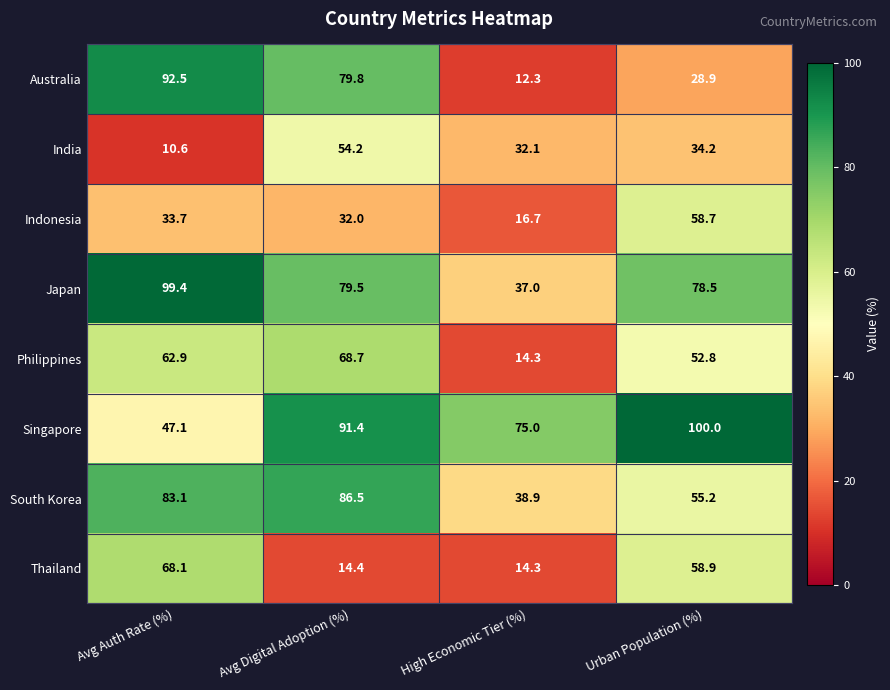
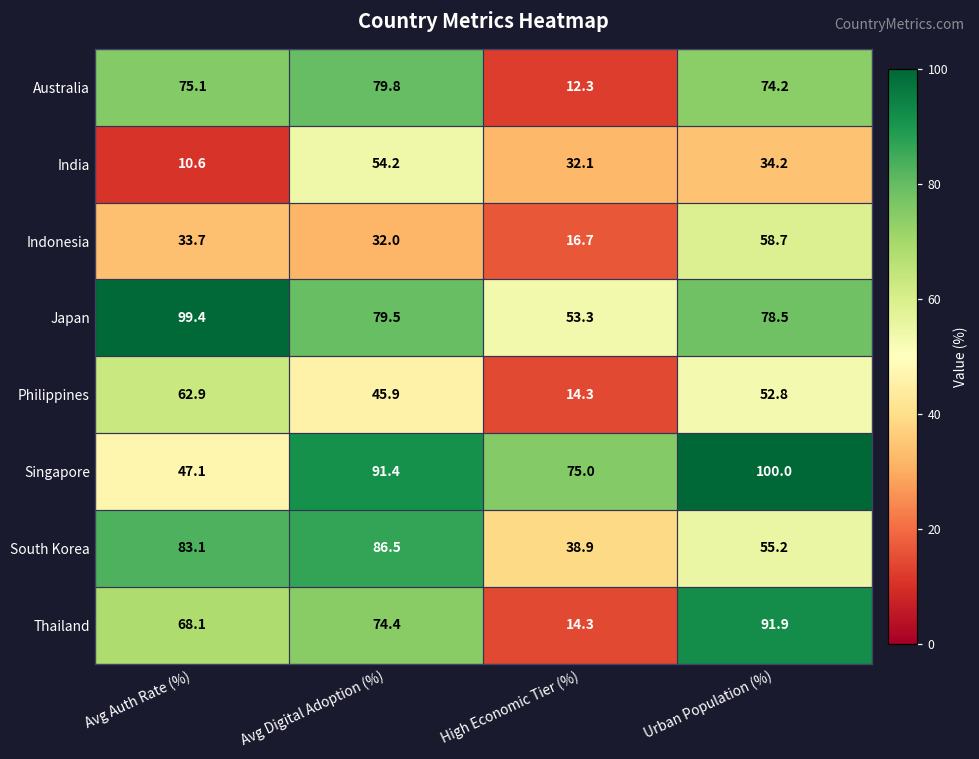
Australia, Avg Auth Rate (%): 92.5 -> 75.1
Australia, Urban Population (%): 28.9 -> 74.2
Japan, High Economic Tier (%): 37.0 -> 53.3
Philippines, Avg Digital Adoption (%): 68.7 -> 45.9
Thailand, Avg Digital Adoption (%): 14.4 -> 74.4
Thailand, Urban Population (%): 58.9 -> 91.9
